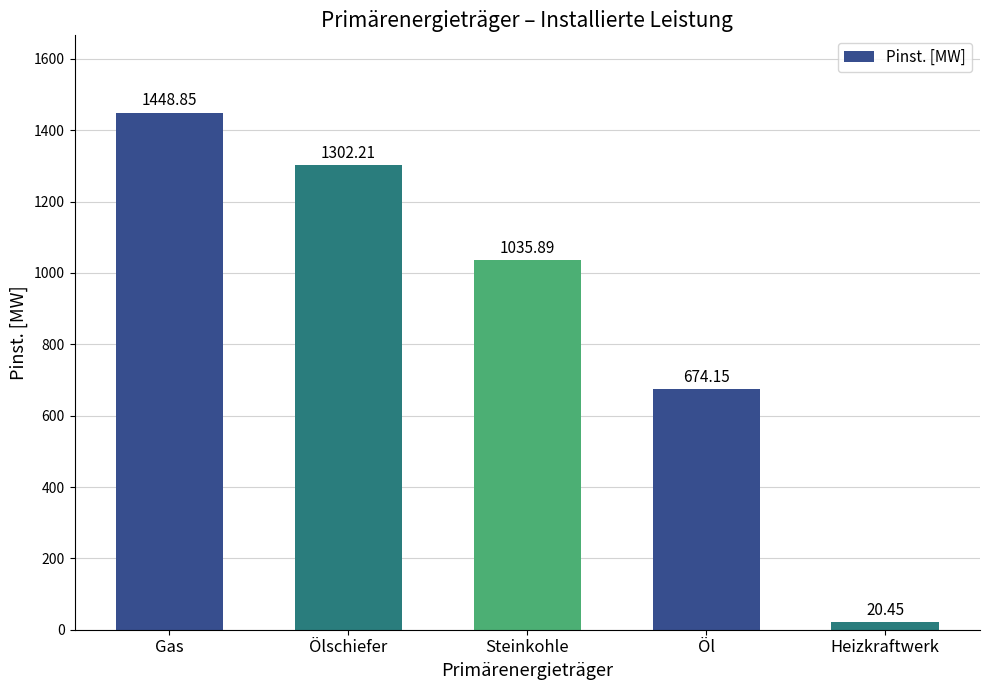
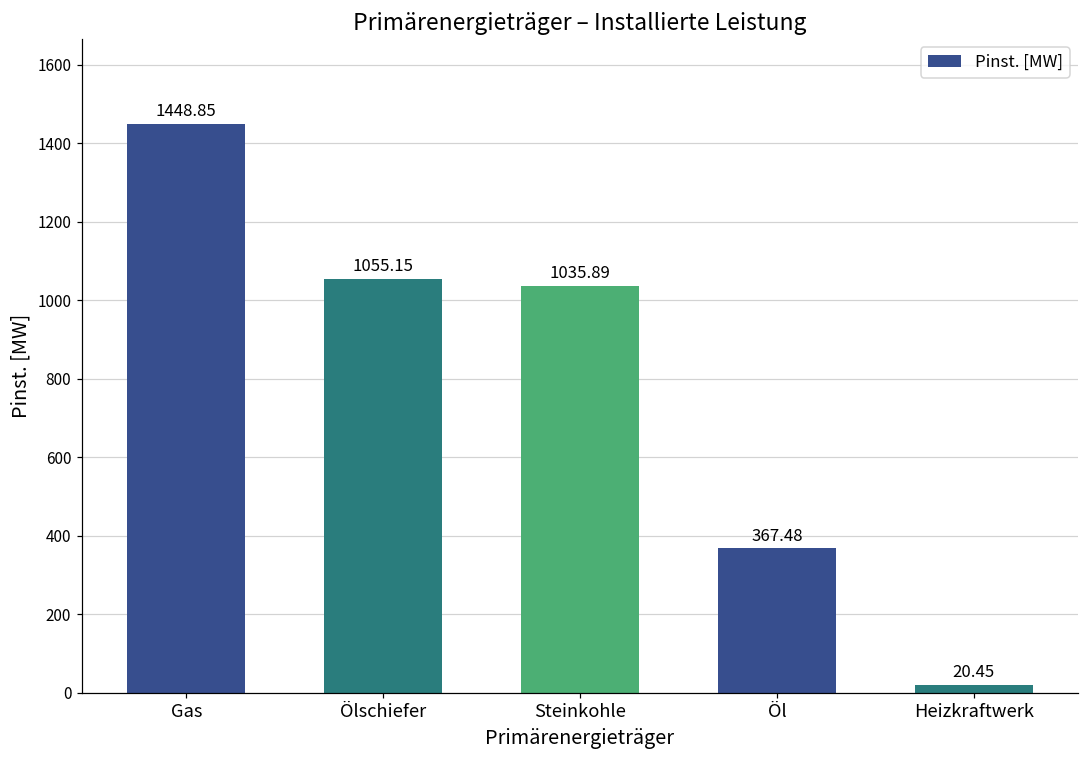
Ölschiefer: 1302.21 -> 1055.15
Öl: 674.15 -> 367.48
